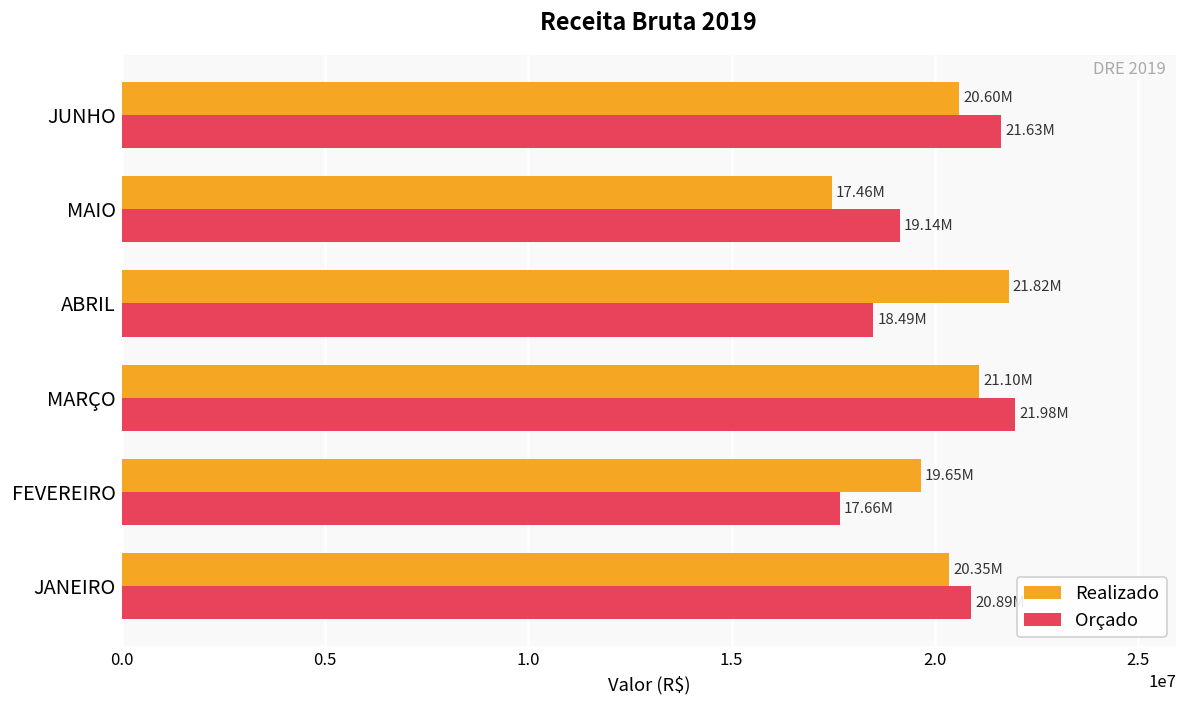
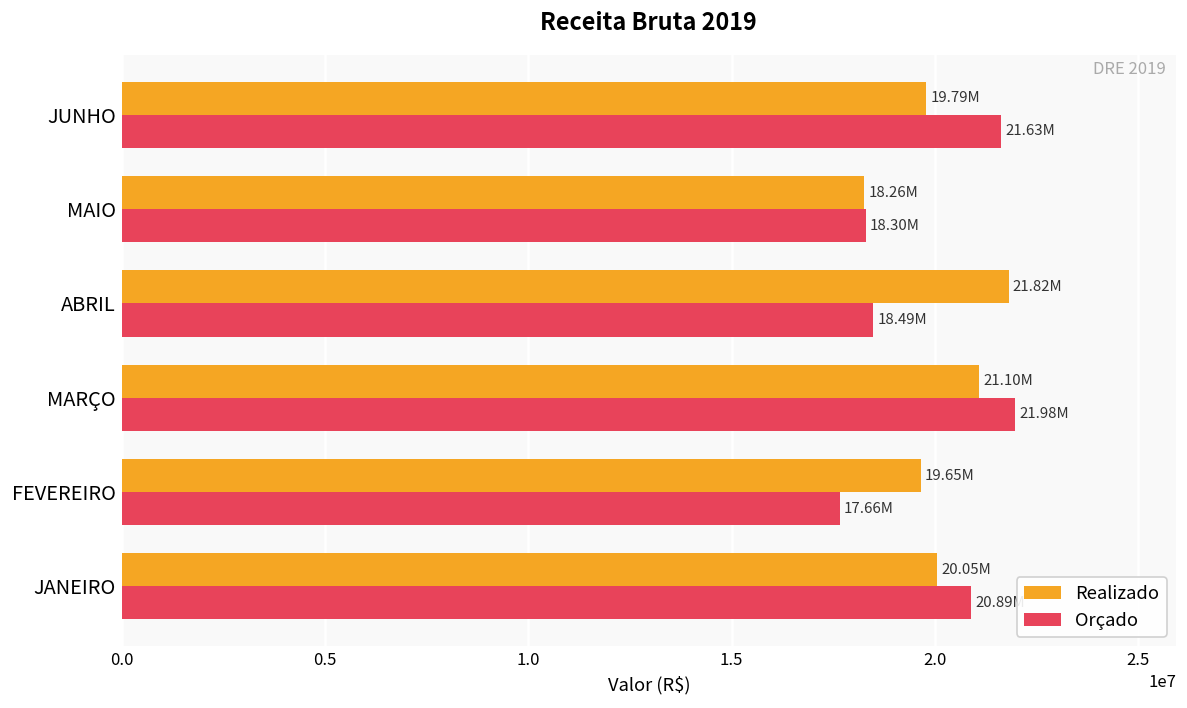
Realizado, JUNHO: 20.60M -> 19.79M
Realizado, MAIO: 17.46M -> 18.26M
Orçado, MAIO: 19.14M -> 18.30M
Realizado, JANEIRO: 20.35M -> 20.05M
